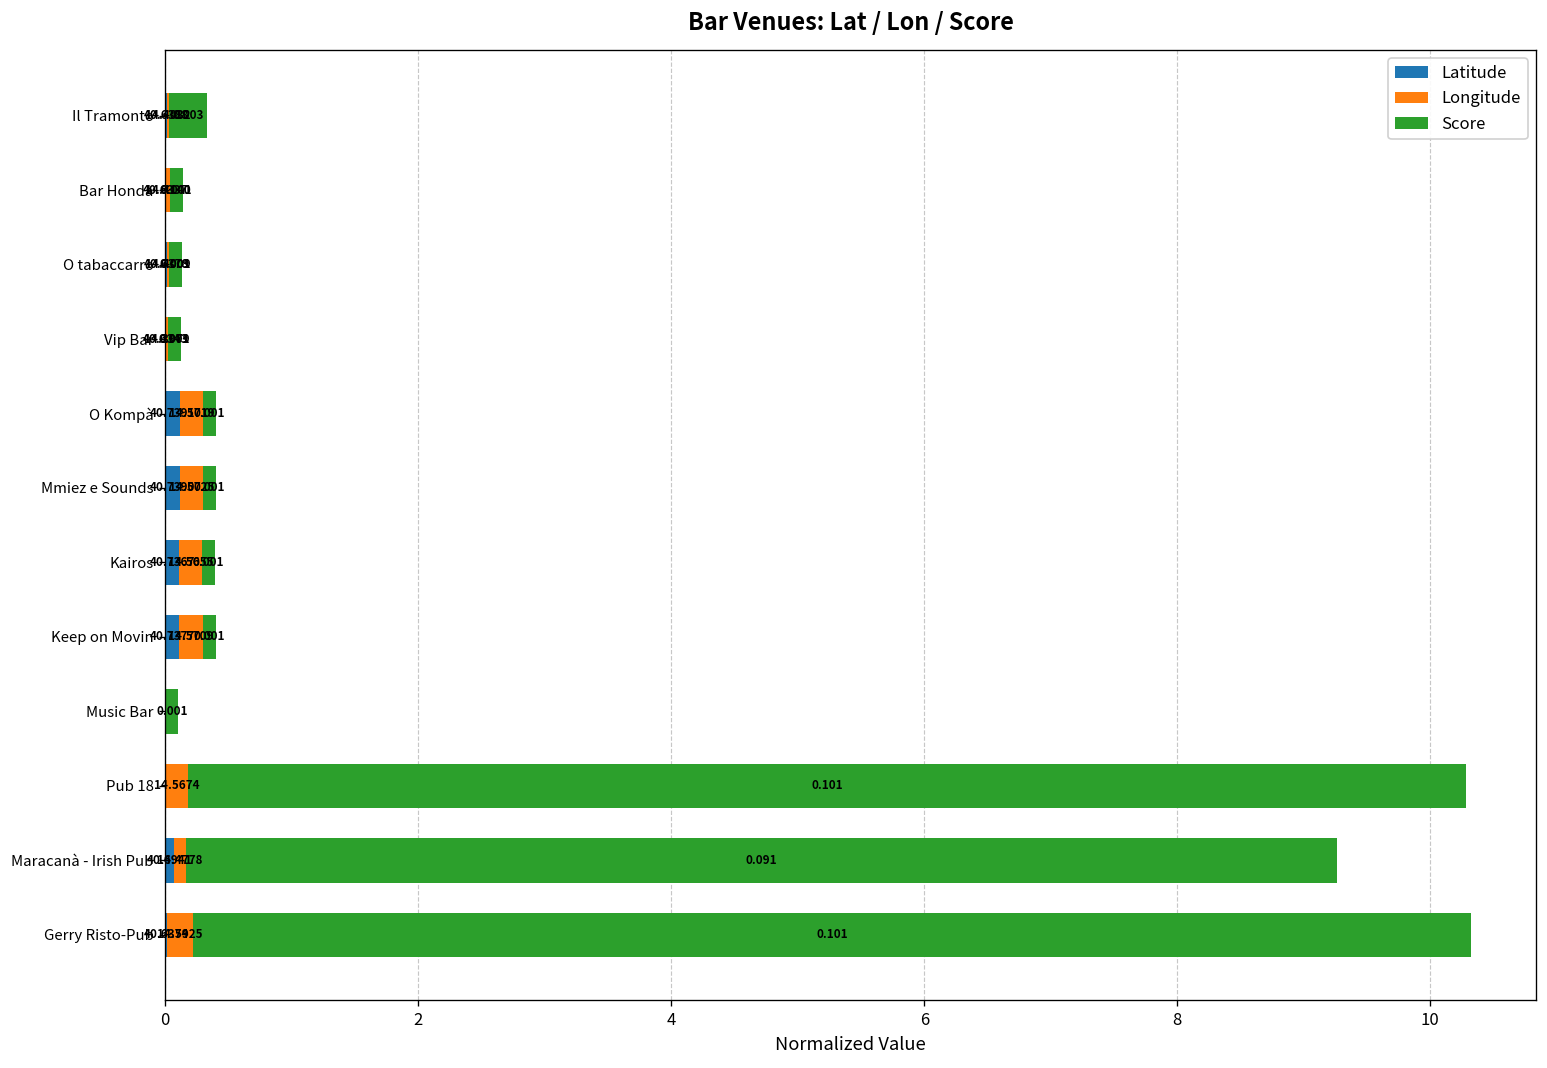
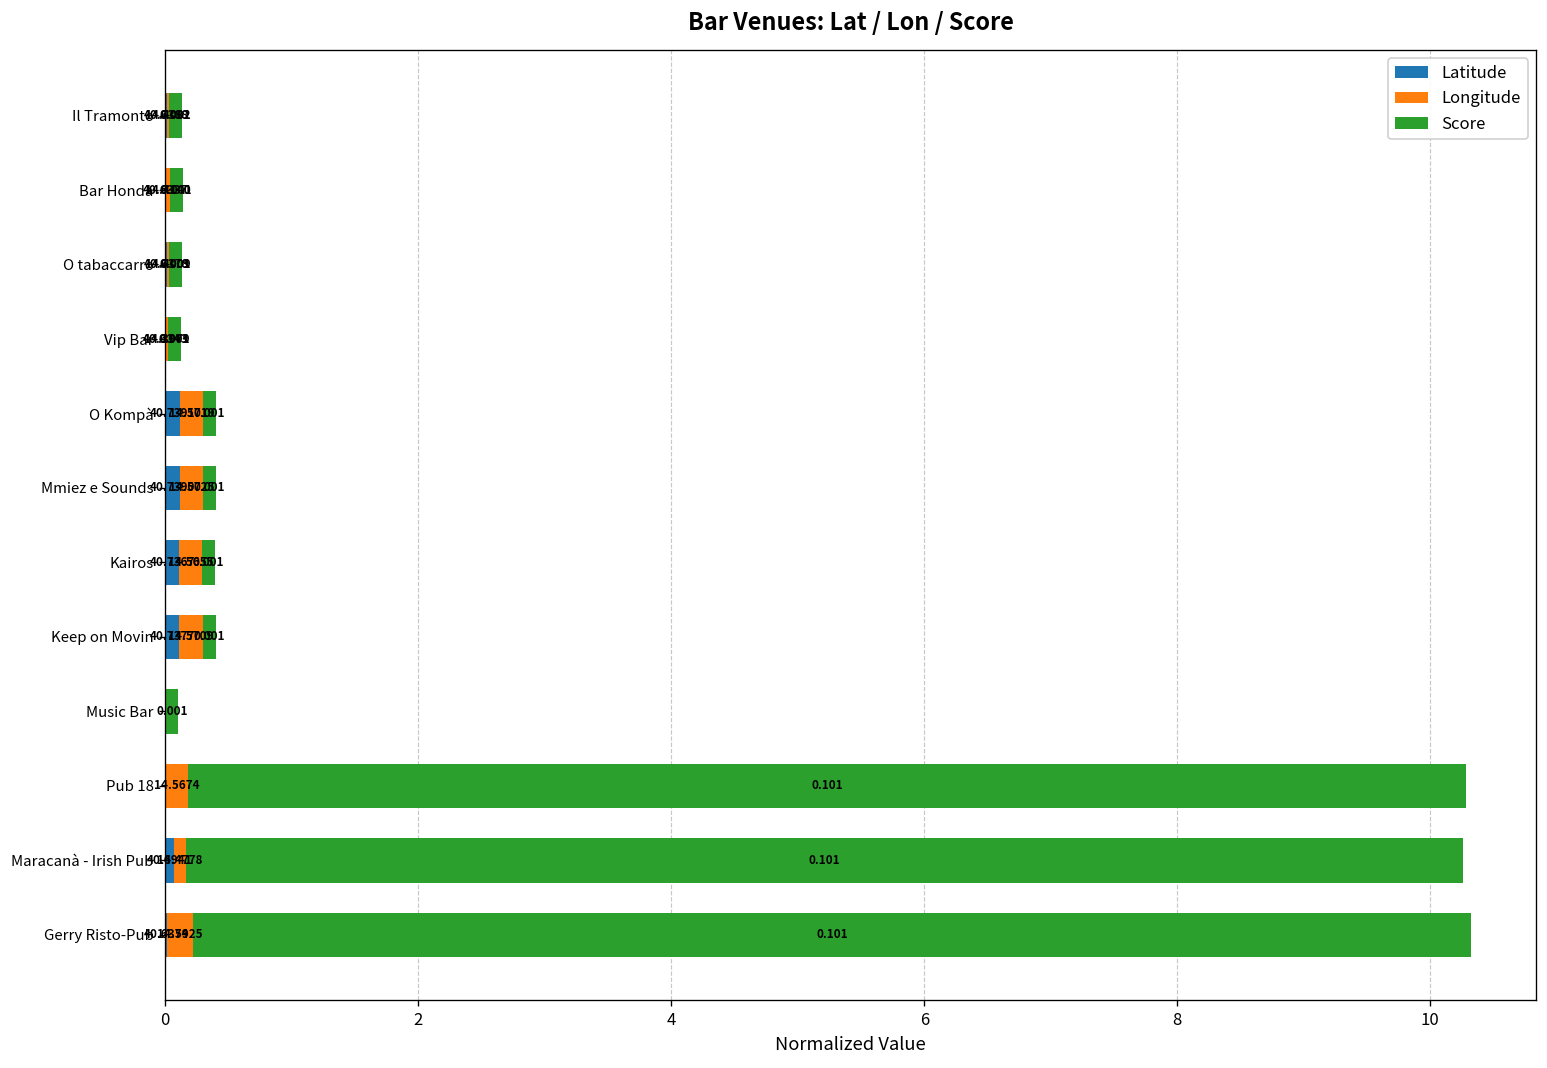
Score, Il Tramonto: 0.003 -> 0.001
Score, Maracanà - Irish Pub: 0.091 -> 0.101
